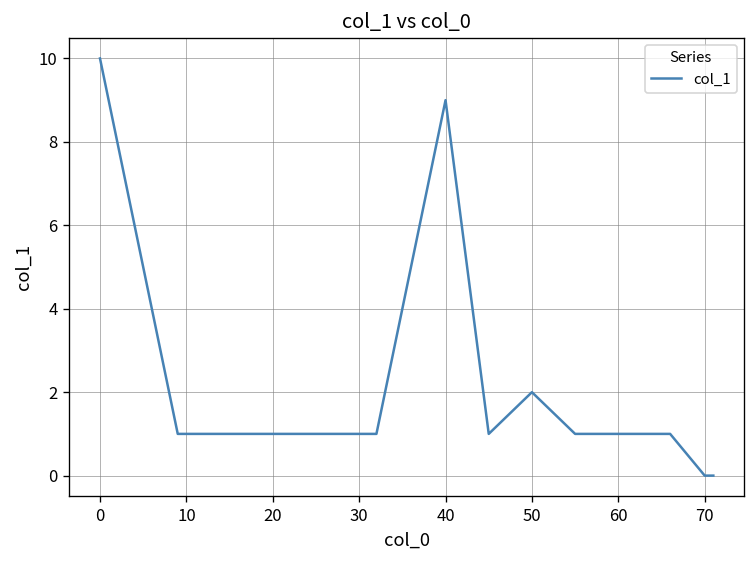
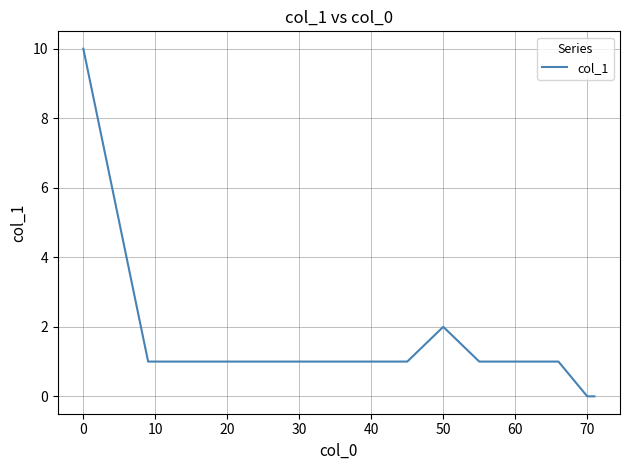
40: 9 -> 1
